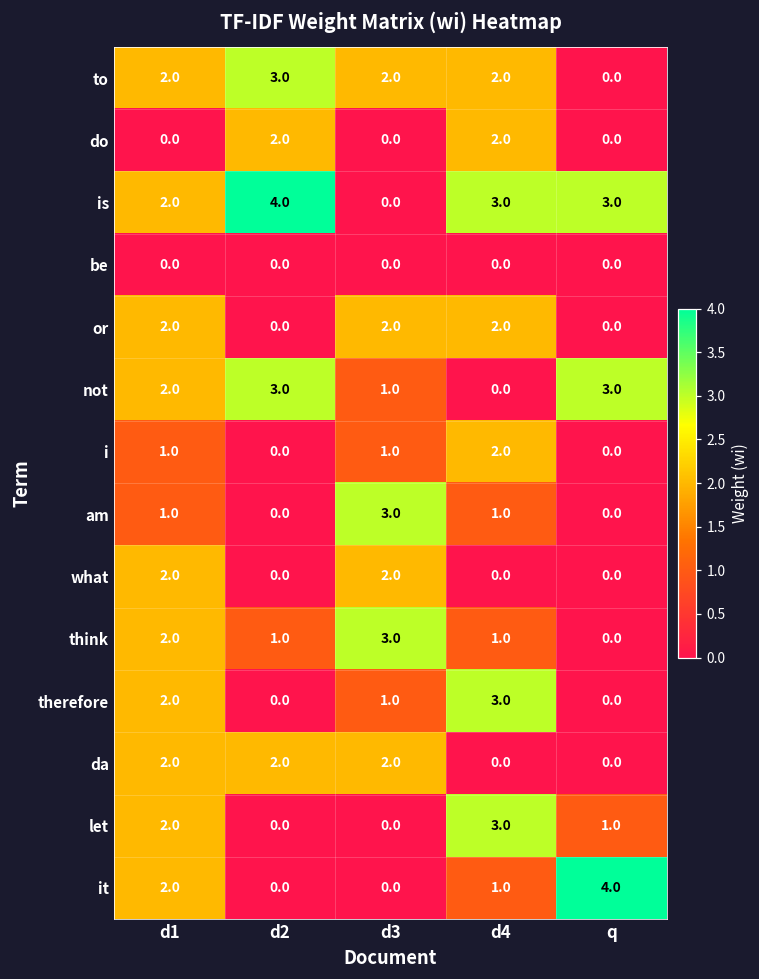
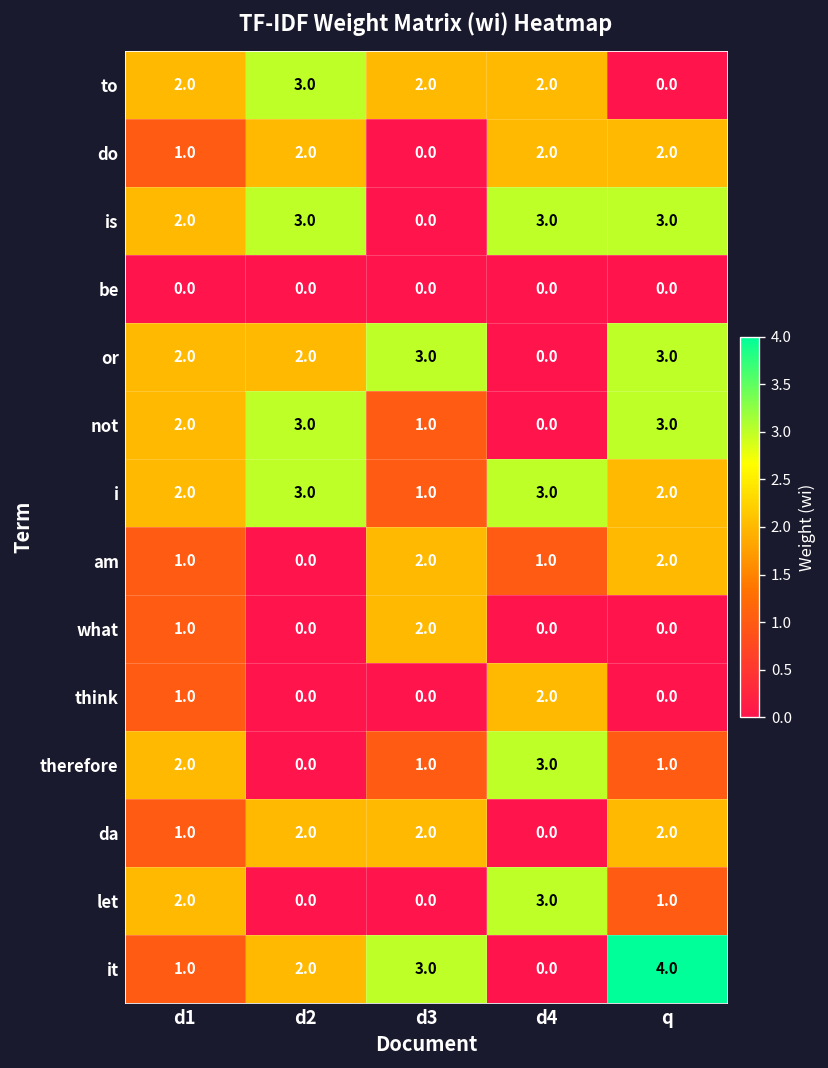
do, d1: 0.0 -> 1.0
do, q: 0.0 -> 2.0
is, d2: 4.0 -> 3.0
or, d2: 0.0 -> 2.0
or, d3: 2.0 -> 3.0
or, d4: 2.0 -> 0.0
or, q: 0.0 -> 3.0
i, d1: 1.0 -> 2.0
i, d2: 0.0 -> 3.0
i, d4: 2.0 -> 3.0
i, q: 0.0 -> 2.0
am, d3: 3.0 -> 2.0
am, q: 0.0 -> 2.0
what, d1: 2.0 -> 1.0
think, d1: 2.0 -> 1.0
think, d2: 1.0 -> 0.0
think, d3: 3.0 -> 0.0
think, d4: 1.0 -> 2.0
therefore, q: 0.0 -> 1.0
da, d1: 2.0 -> 1.0
da, q: 0.0 -> 2.0
it, d1: 2.0 -> 1.0
it, d2: 0.0 -> 2.0
it, d3: 0.0 -> 3.0
it, d4: 1.0 -> 0.0
